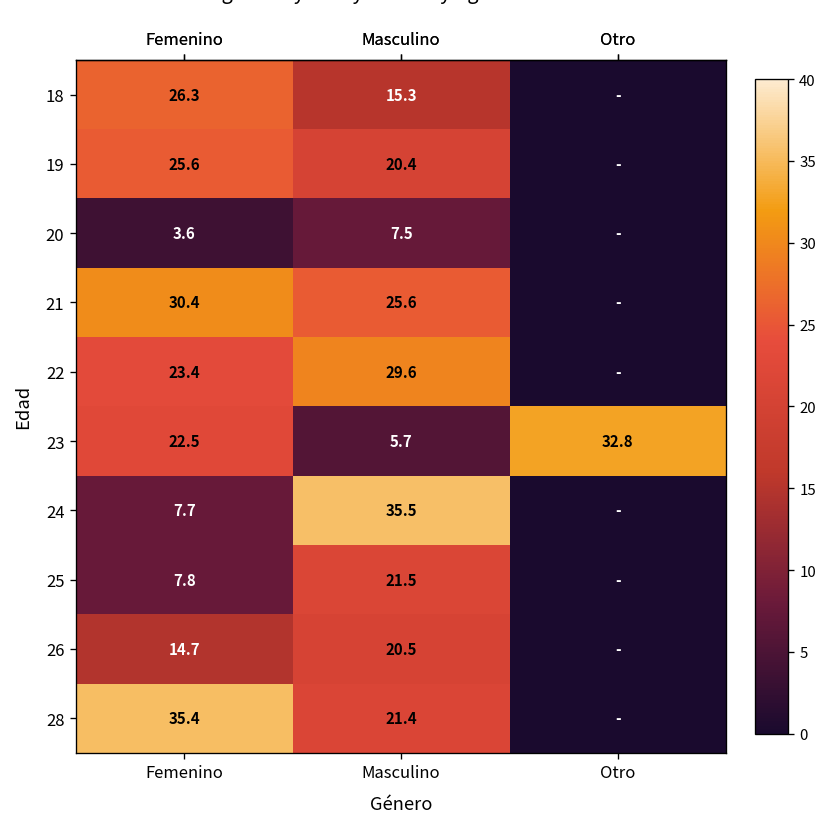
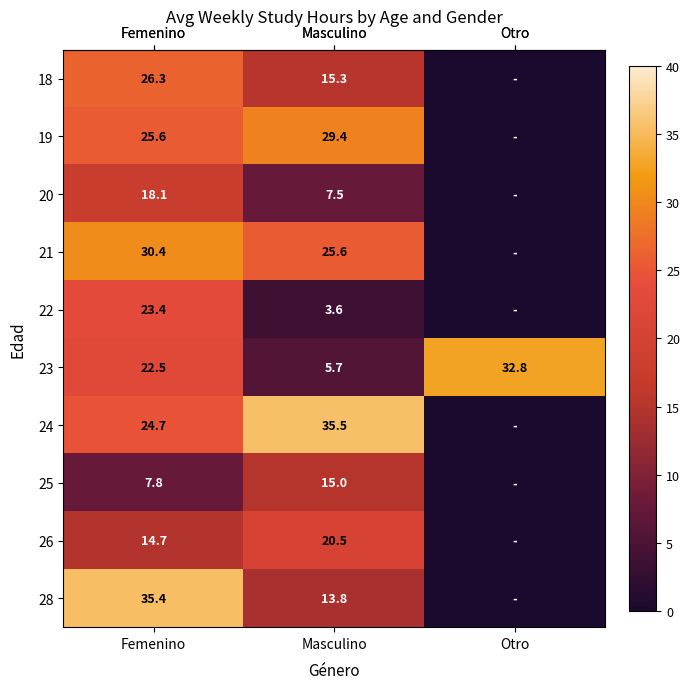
19, Masculino: 20.4 -> 29.4
20, Femenino: 3.6 -> 18.1
22, Masculino: 29.6 -> 3.6
24, Femenino: 7.7 -> 24.7
25, Masculino: 21.5 -> 15.0
28, Masculino: 21.4 -> 13.8
